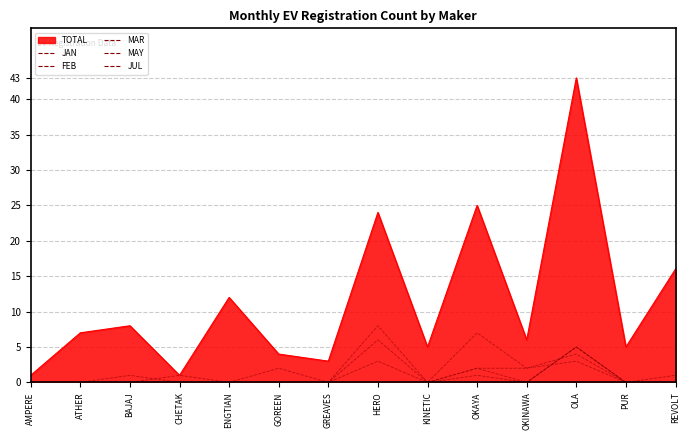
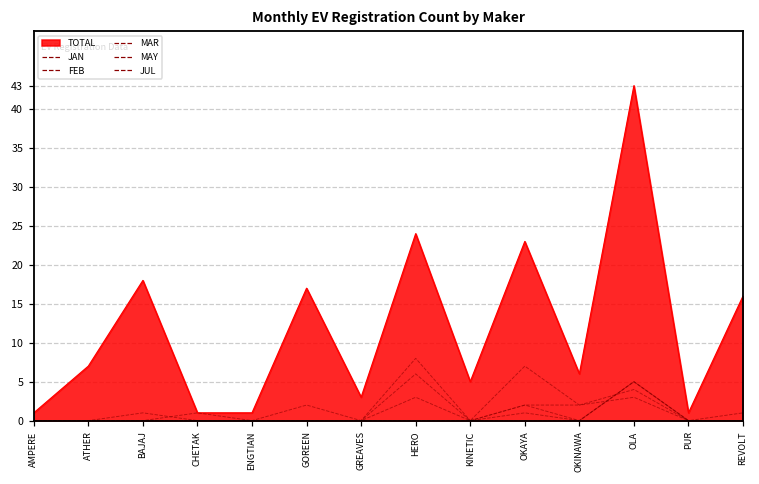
TOTAL, BAJAJ: 8 -> 18
TOTAL, ENGTIAN: 12 -> 1
TOTAL, GOREEN: 4 -> 17
TOTAL, OKAYA: 25 -> 23
TOTAL, PUR: 5 -> 1
